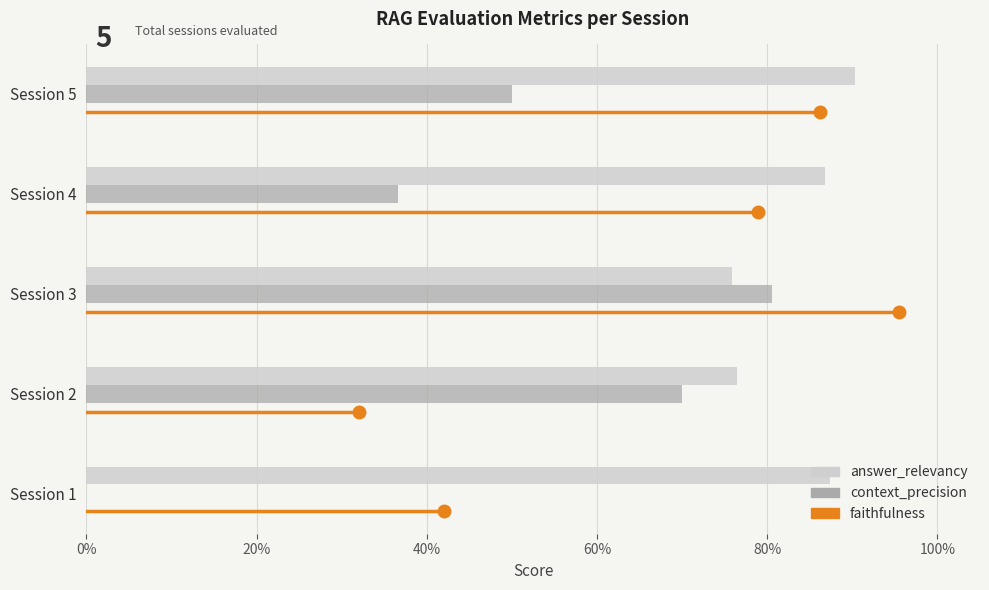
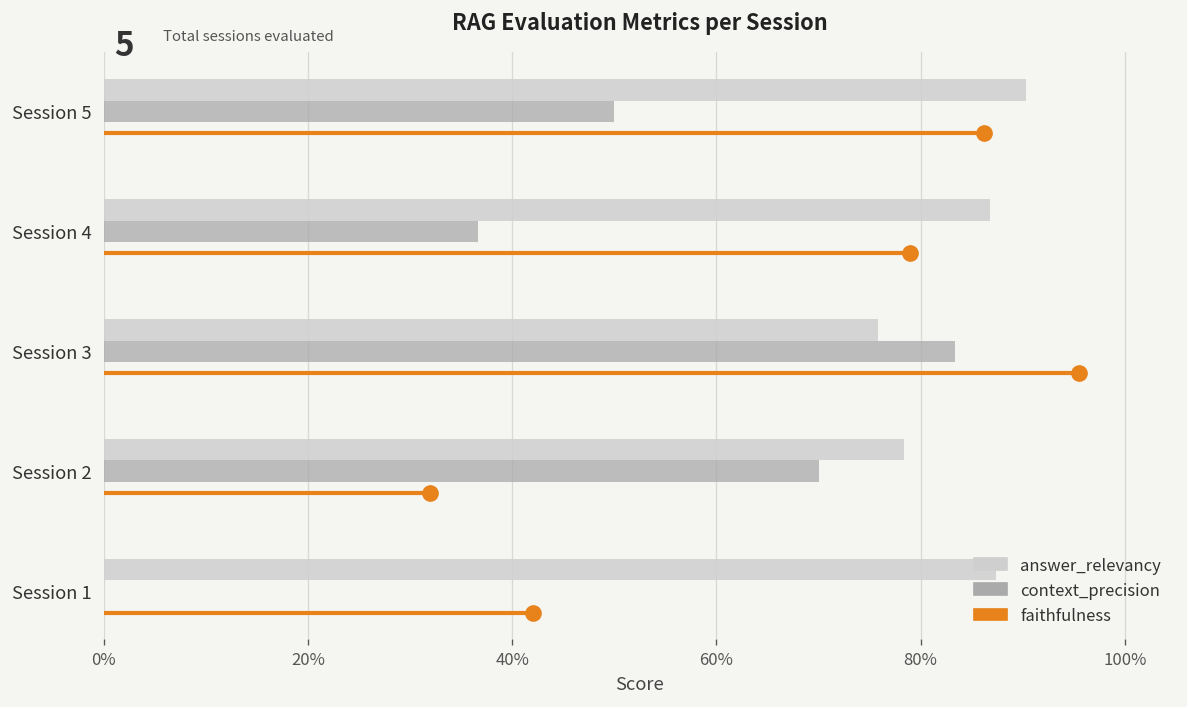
context_precision, Session 3: 81% -> 83%
answer_relevancy, Session 2: 76% -> 78%
